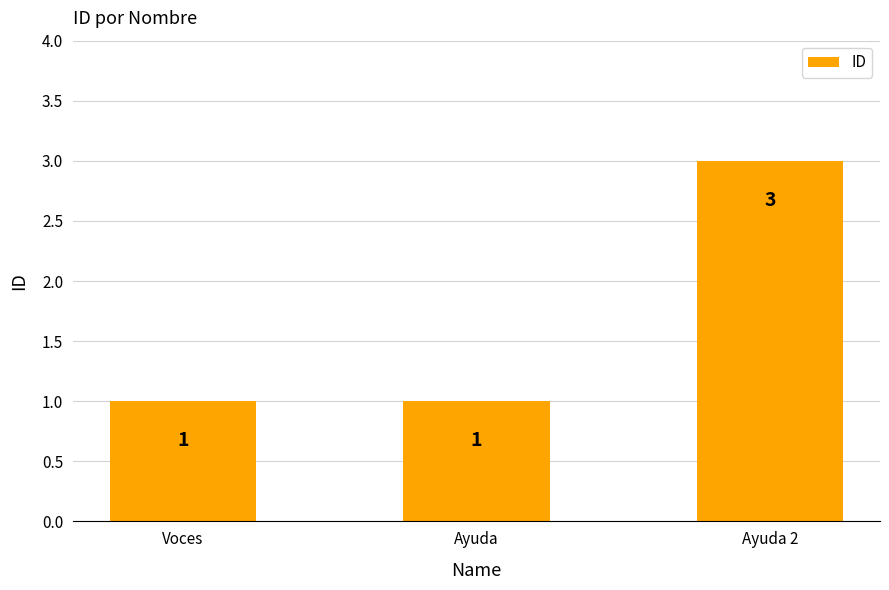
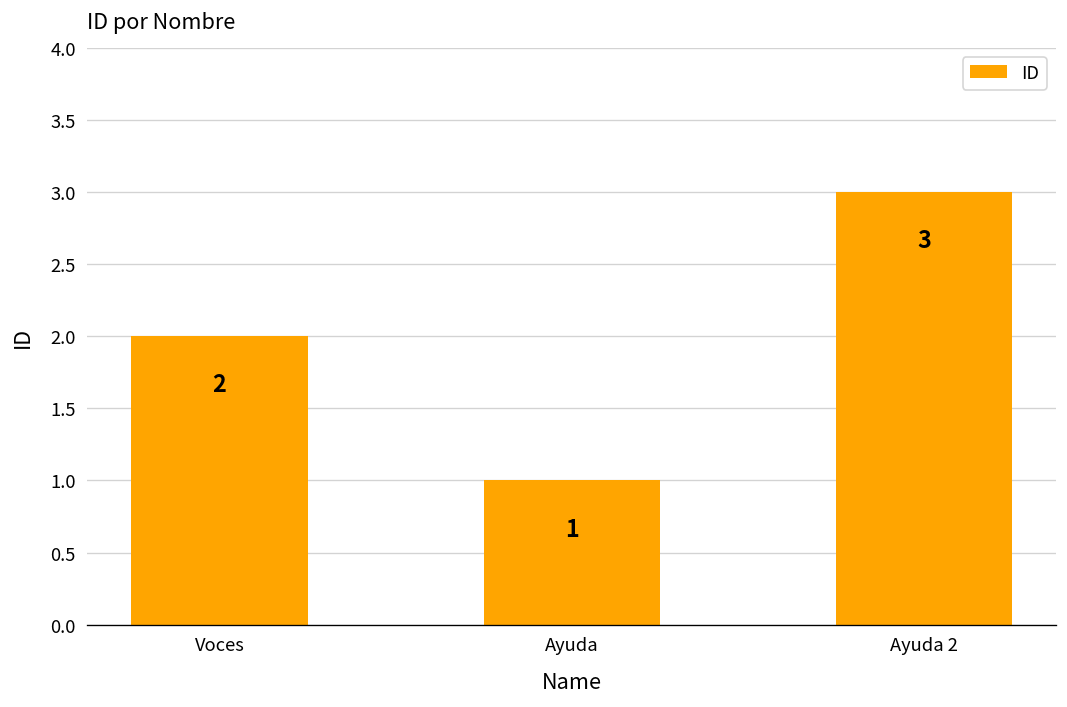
Voces: 1 -> 2
